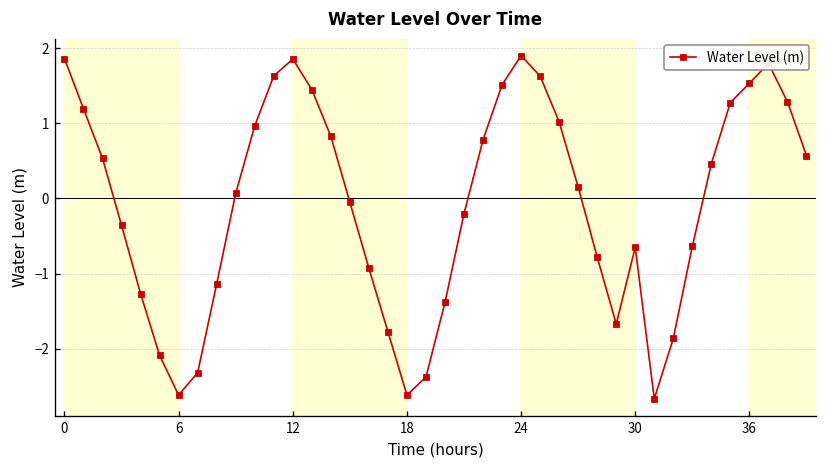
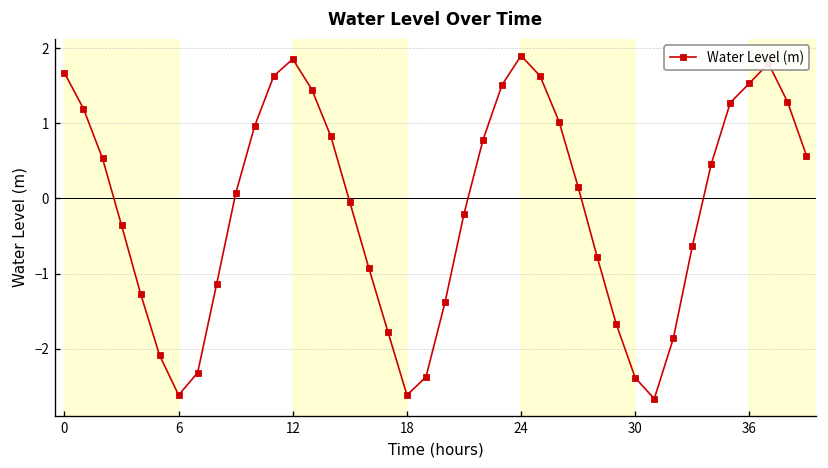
0: 1.9 -> 1.7
30: -0.6 -> -2.4
